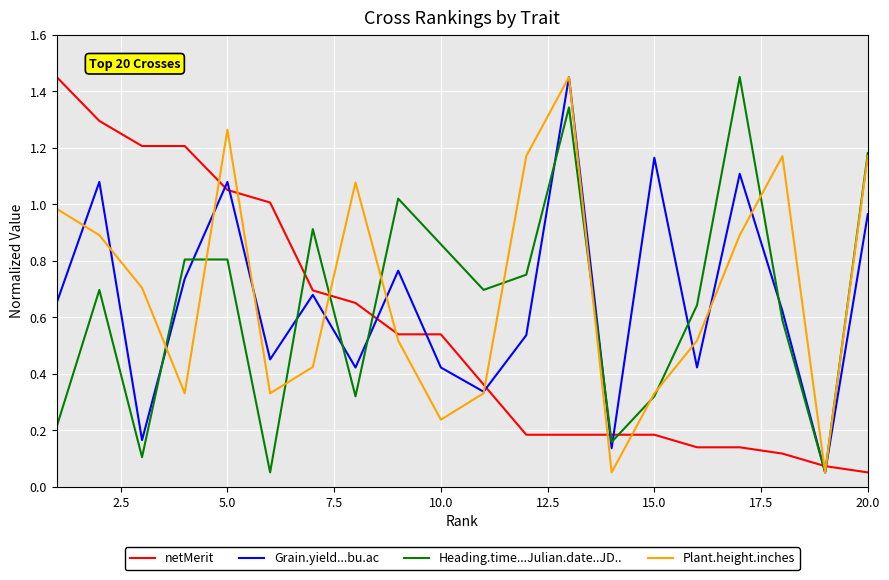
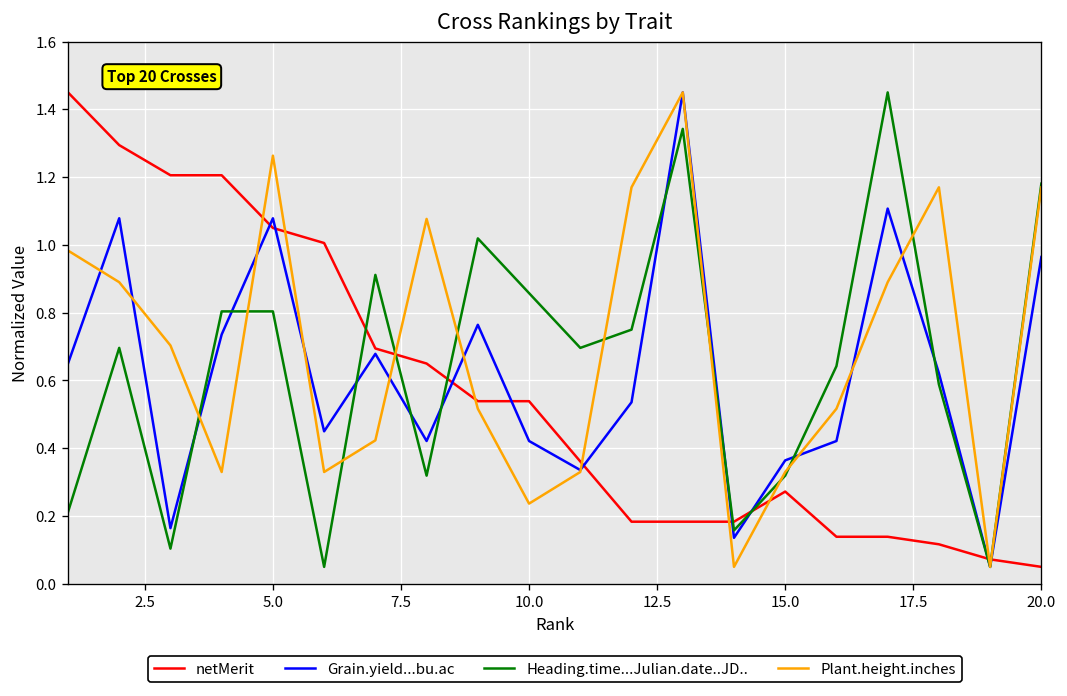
netMerit, 15.0: 0.18 -> 0.27
Grain.yield...bu.ac, 15.0: 1.16 -> 0.36
